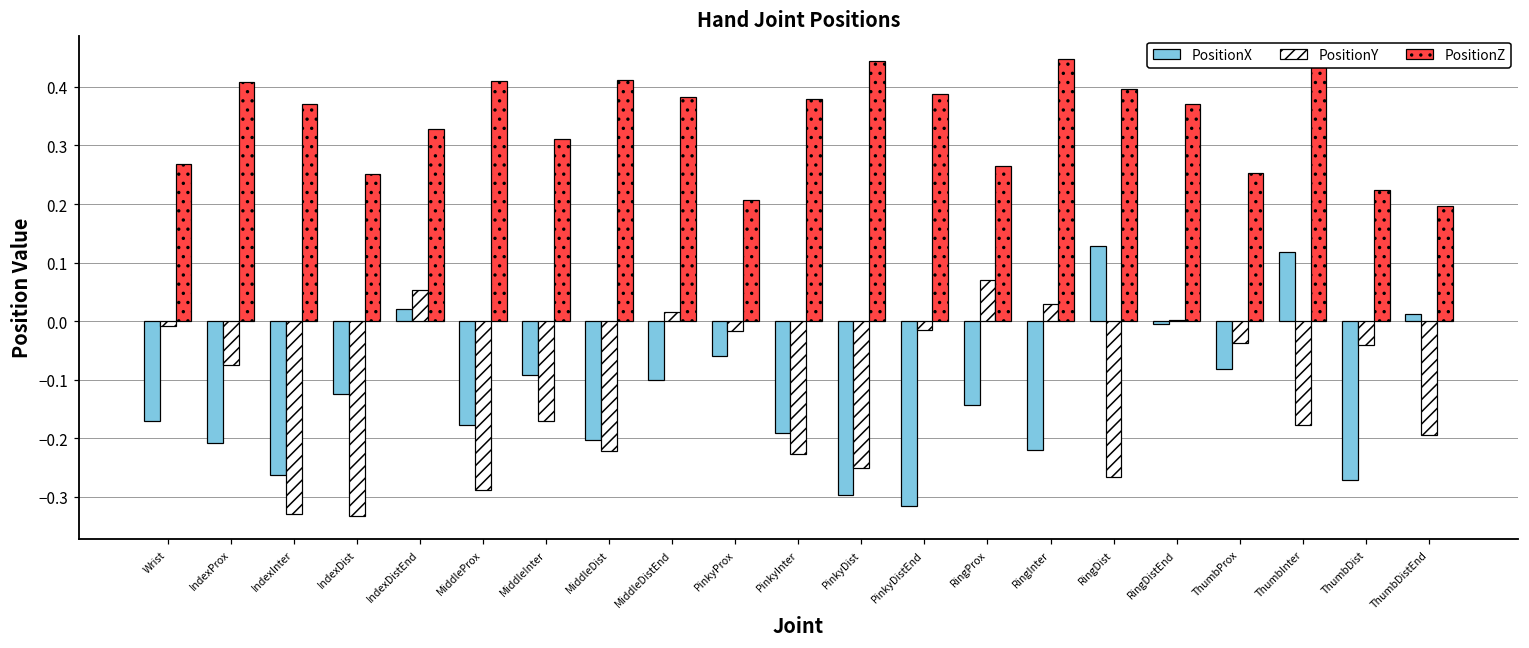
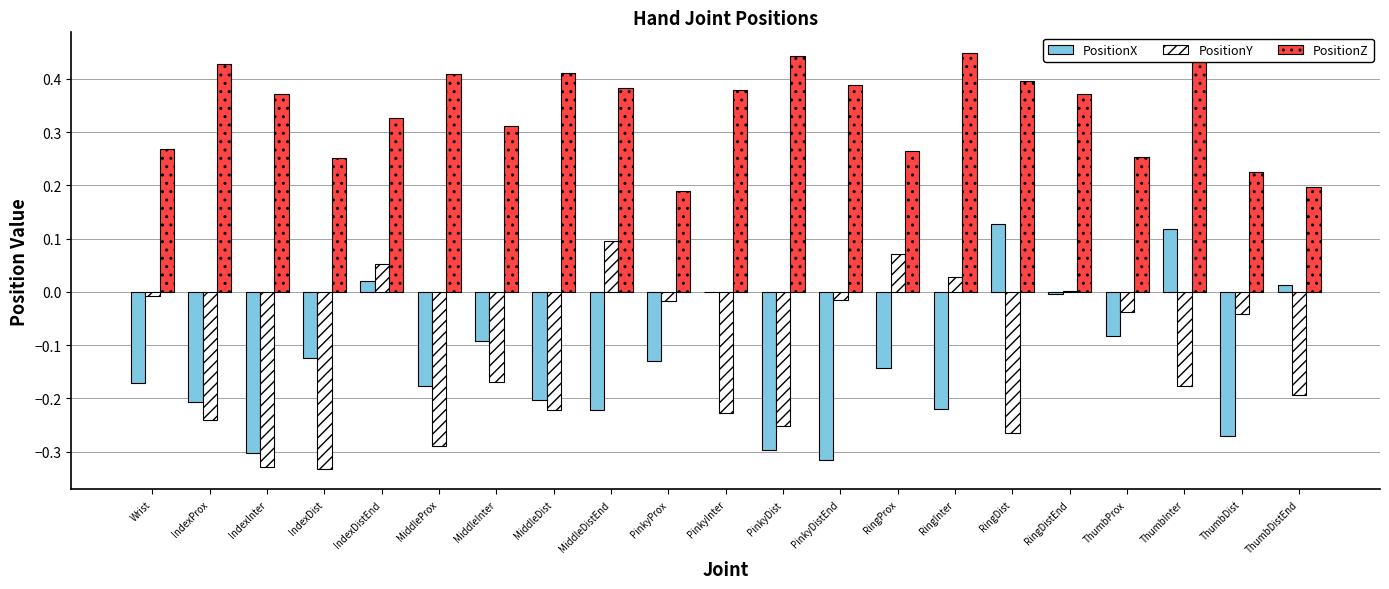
PositionY, IndexProx: -0.07 -> -0.24
PositionZ, IndexProx: 0.41 -> 0.43
PositionX, IndexInter: -0.26 -> -0.30
PositionX, MiddleDistEnd: -0.10 -> -0.22
PositionY, MiddleDistEnd: 0.02 -> 0.10
PositionX, PinkyProx: -0.06 -> -0.13
PositionZ, PinkyProx: 0.21 -> 0.19
PositionX, PinkyInter: -0.19 -> 0.00
